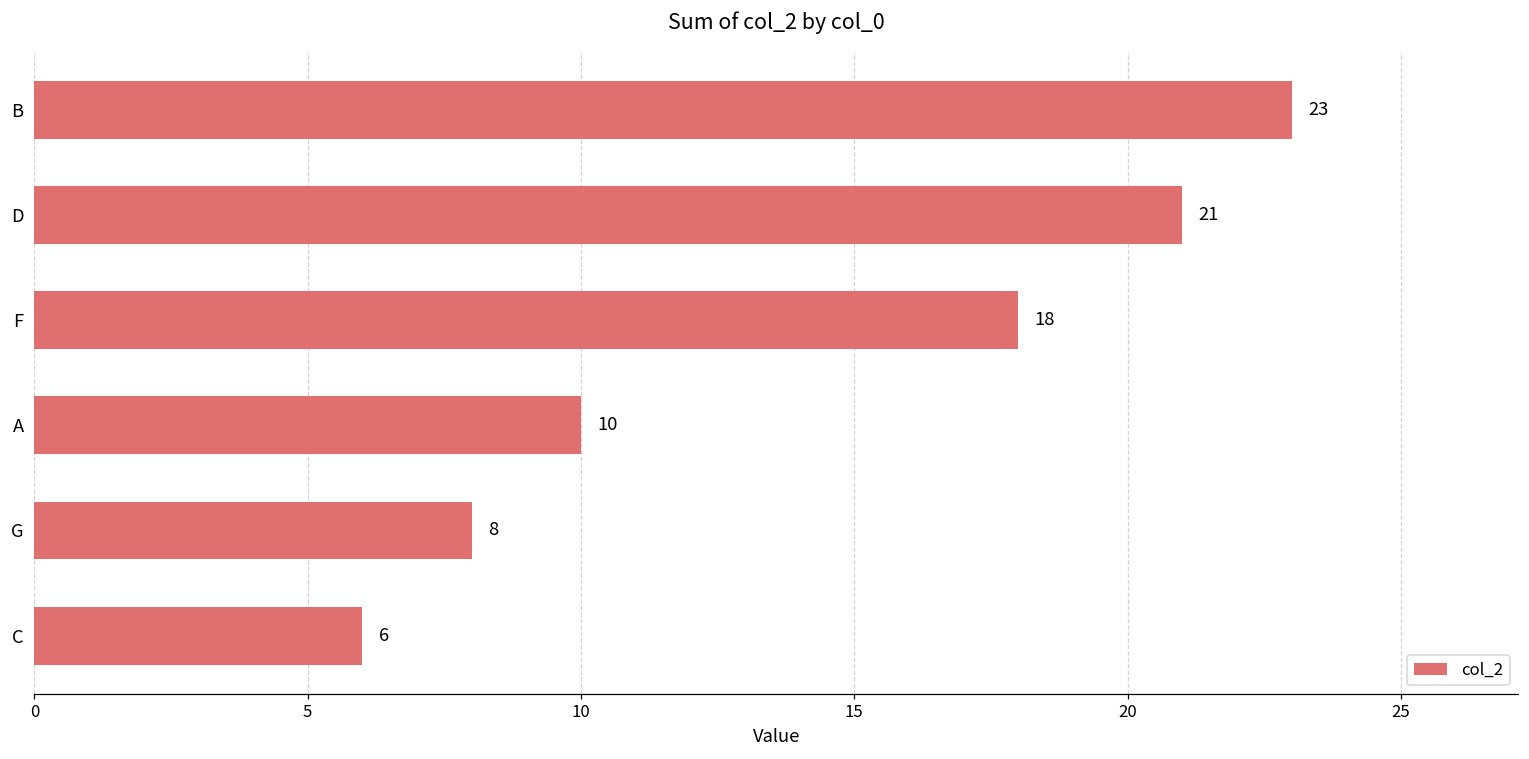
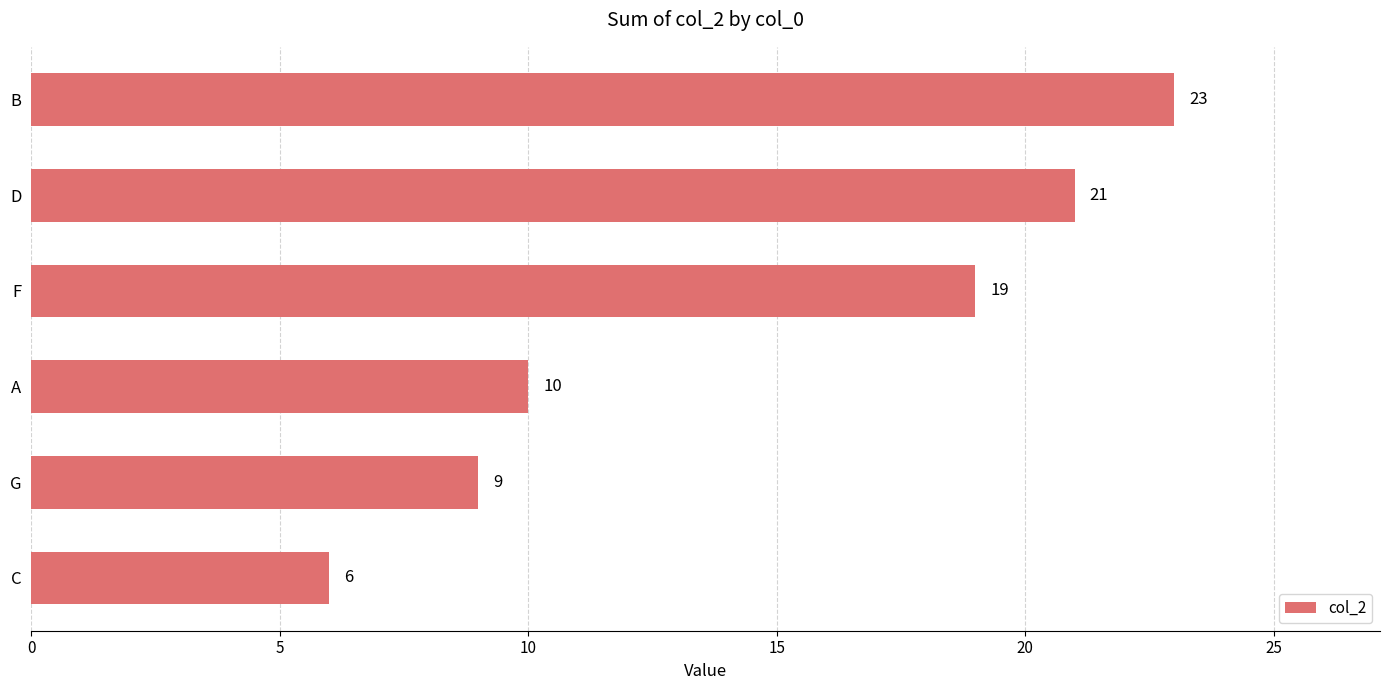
F: 18 -> 19
G: 8 -> 9
